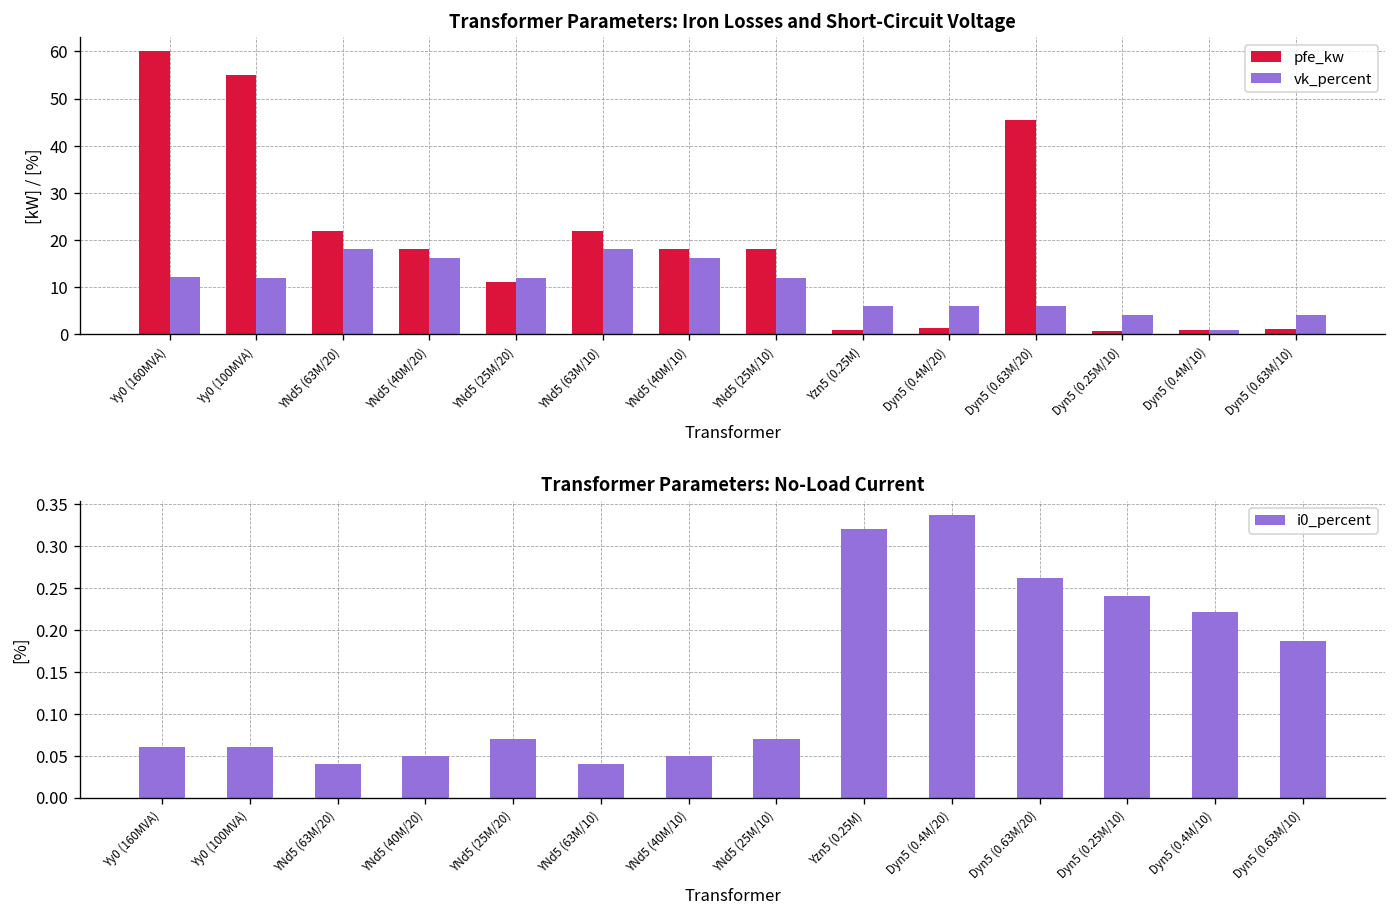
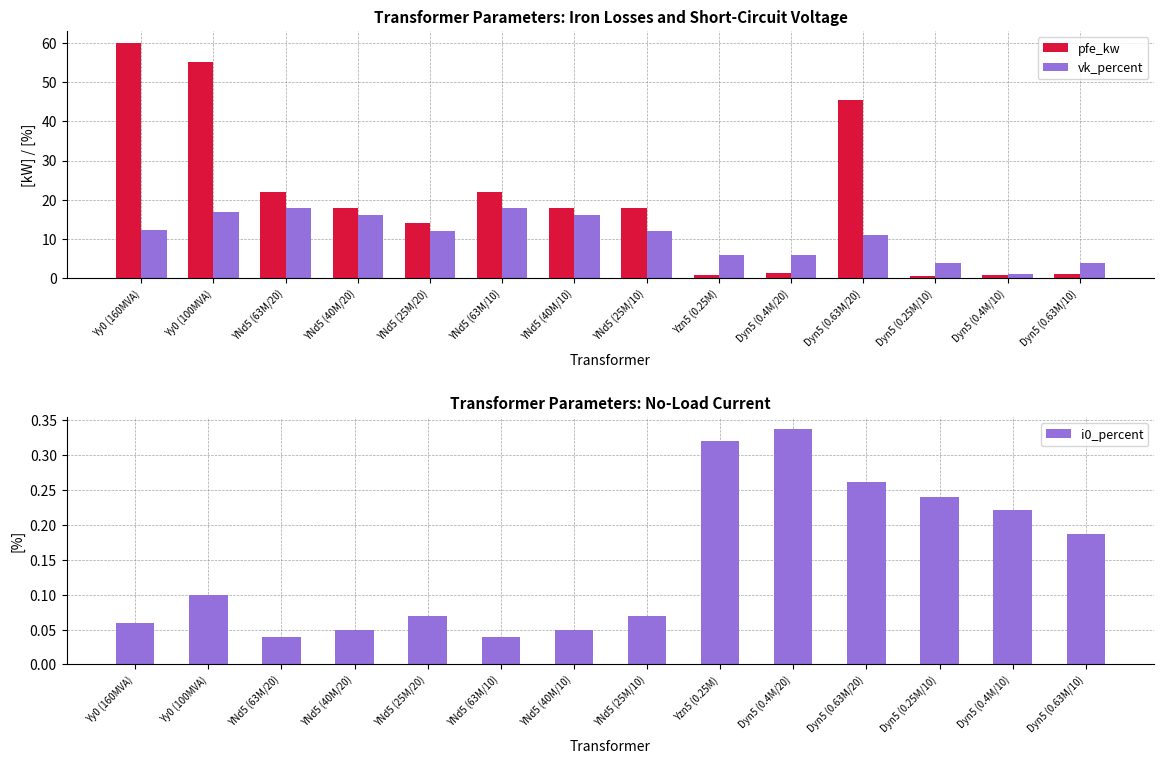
Transformer Parameters: Iron Losses and Short-Circuit Voltage, vk_percent, Yy0 (100MVA): 12 -> 17
Transformer Parameters: Iron Losses and Short-Circuit Voltage, pfe_kw, YNd5 (25M/20): 11 -> 14
Transformer Parameters: Iron Losses and Short-Circuit Voltage, vk_percent, Dyn5 (0.63M/20): 6 -> 11
Transformer Parameters: No-Load Current, Yy0 (100MVA): 0.06 -> 0.10
